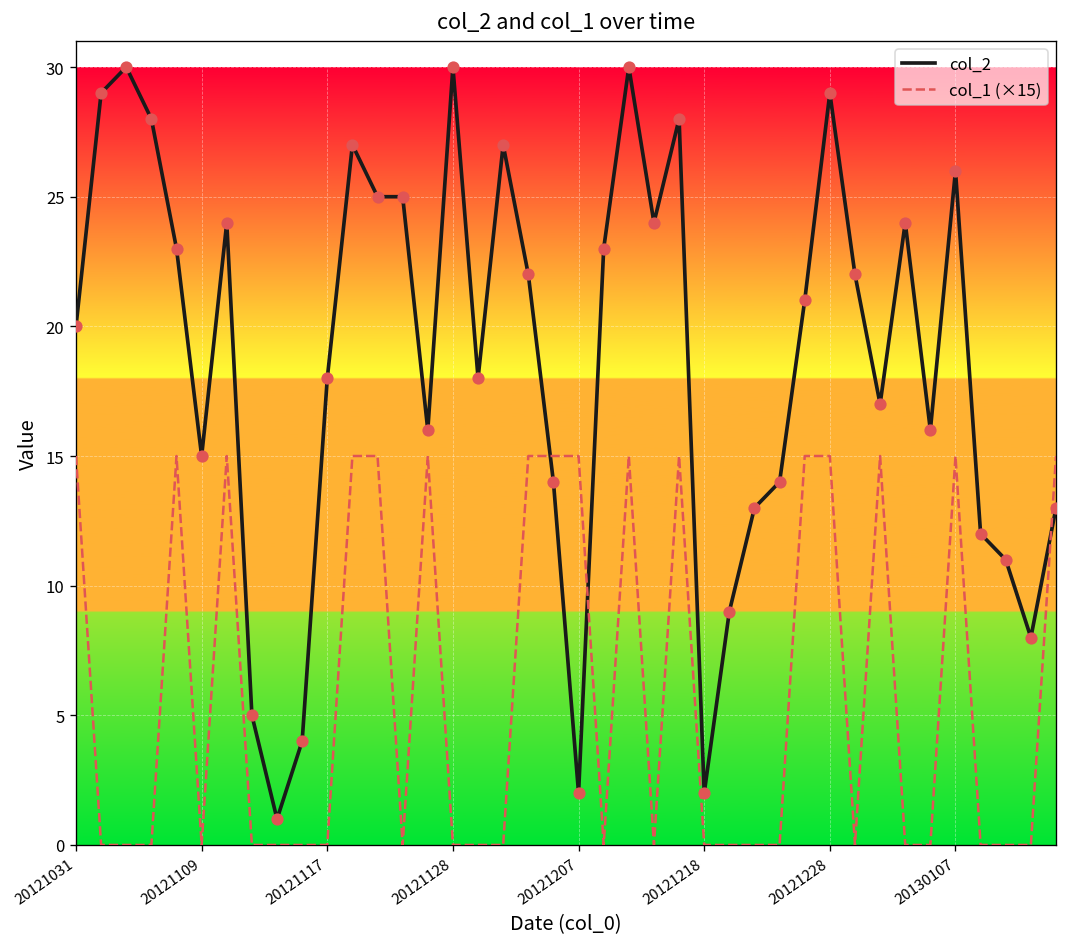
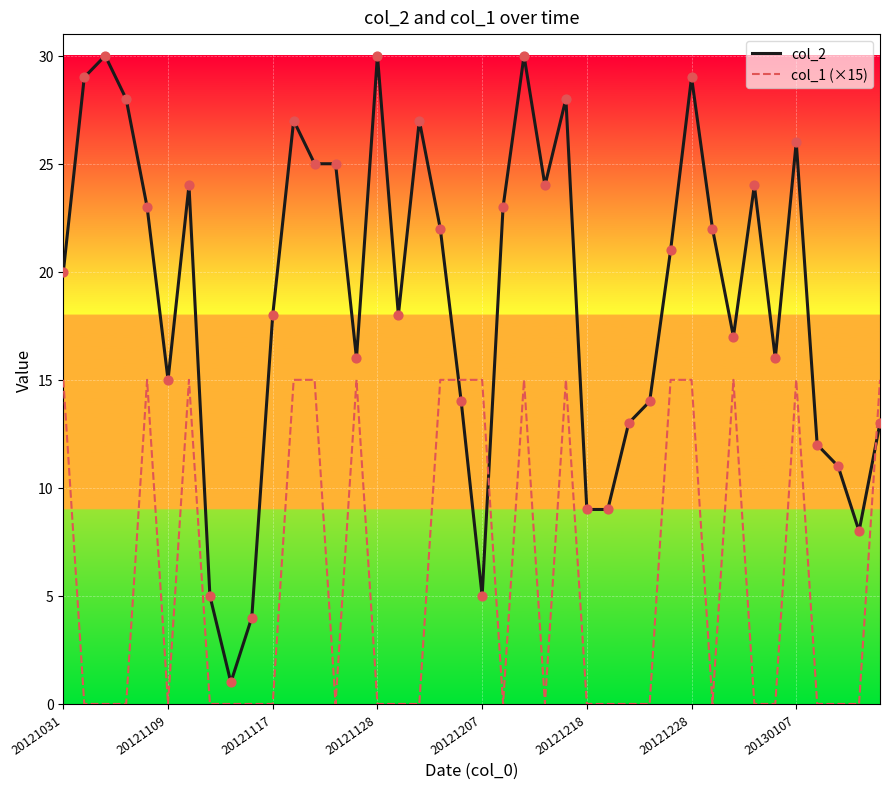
col_2, 20121207: 2 -> 5
col_2, 20121218: 2 -> 9
